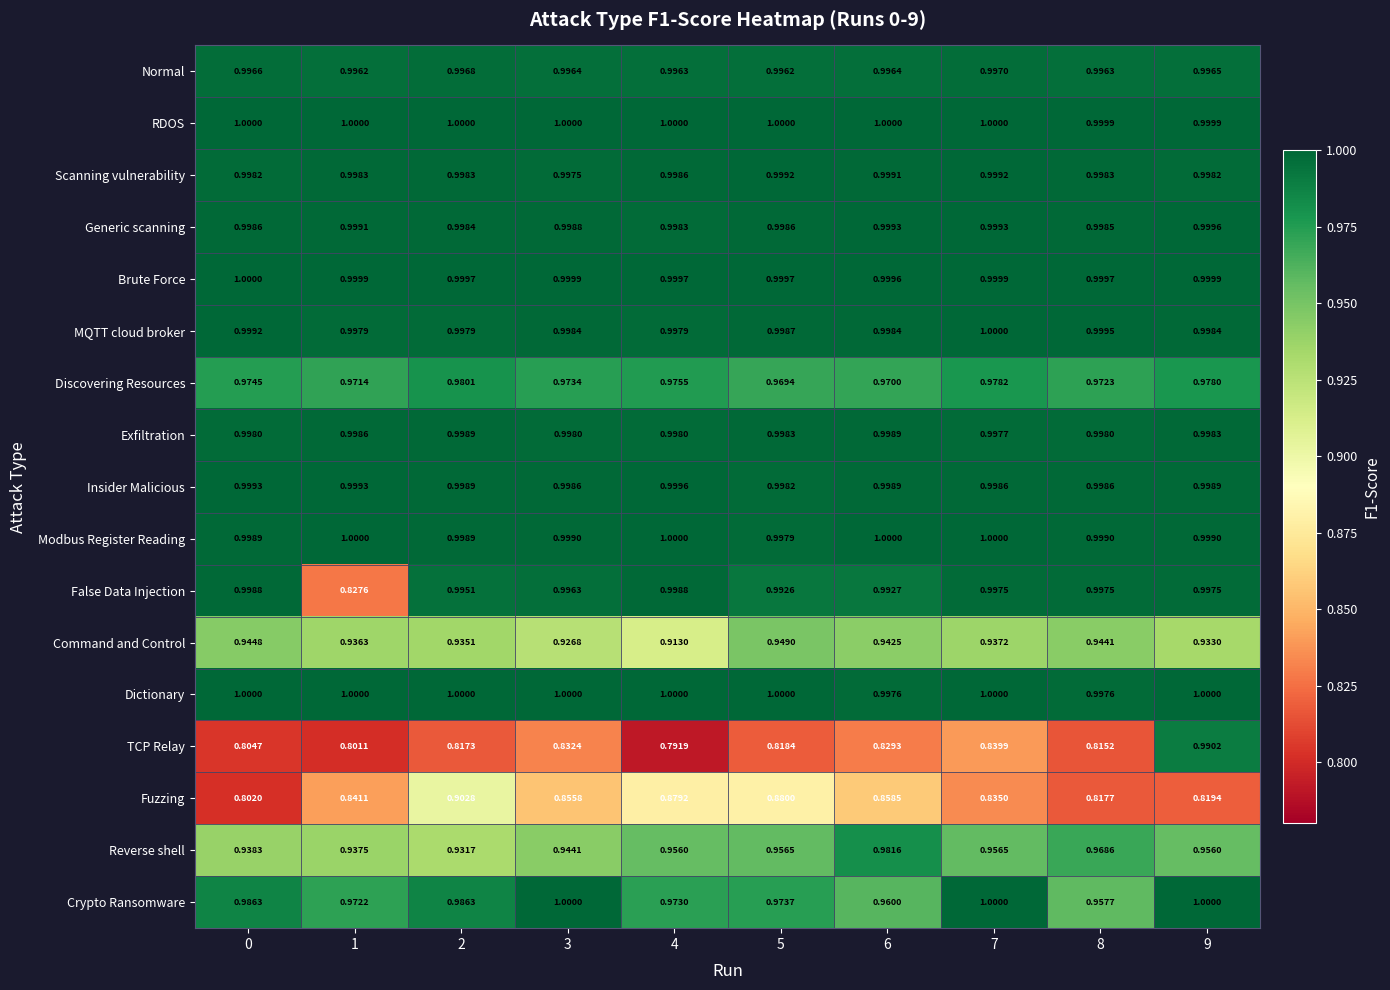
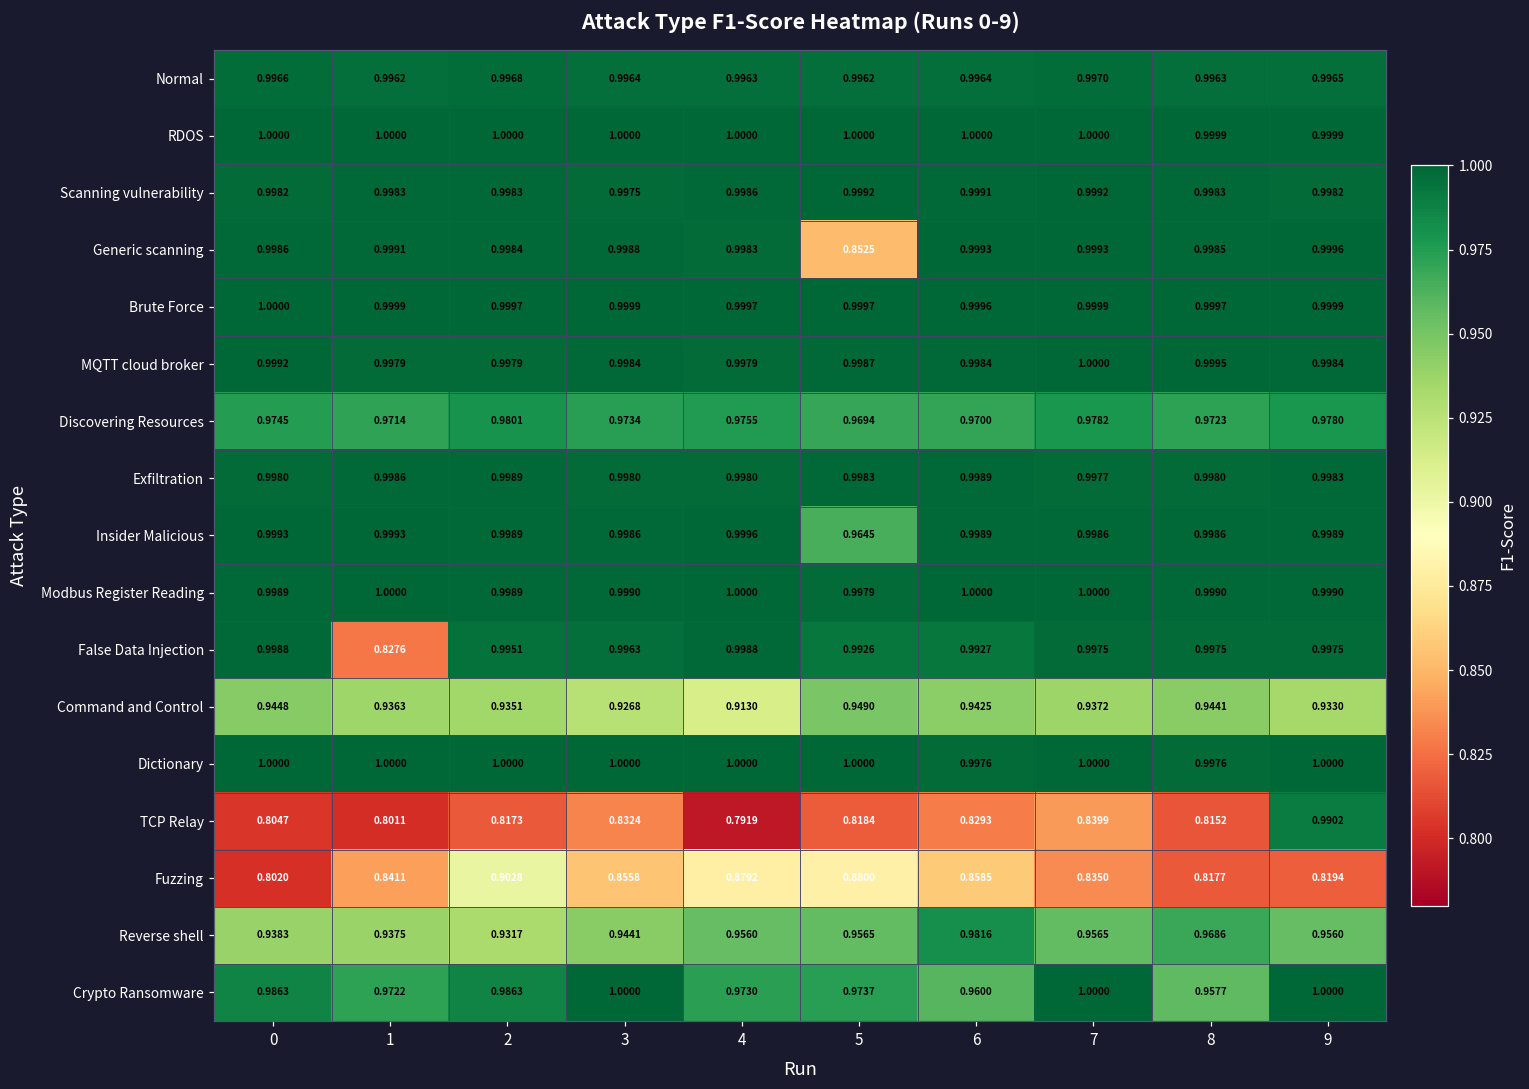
Generic scanning, 5: 0.9986 -> 0.8525
Insider Malicious, 5: 0.9982 -> 0.9645
